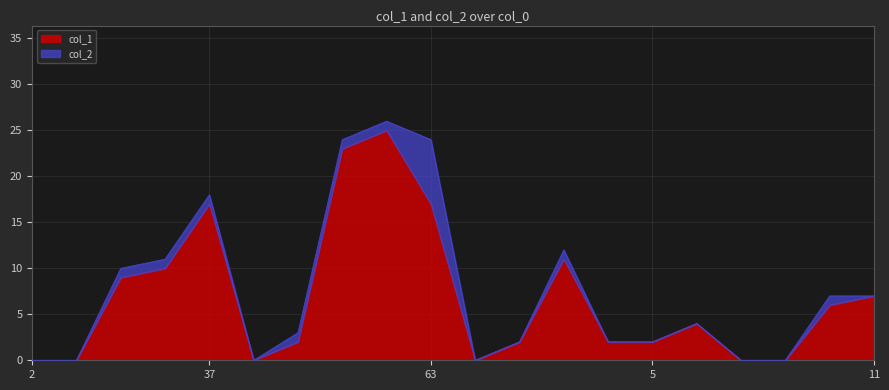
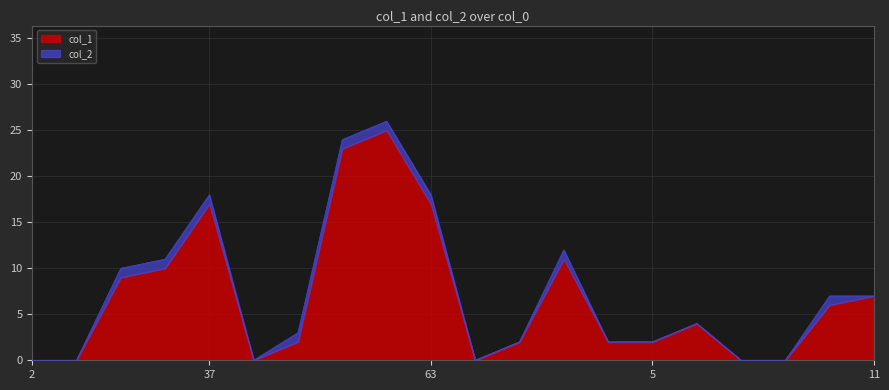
col_2, 63: 7 -> 1
